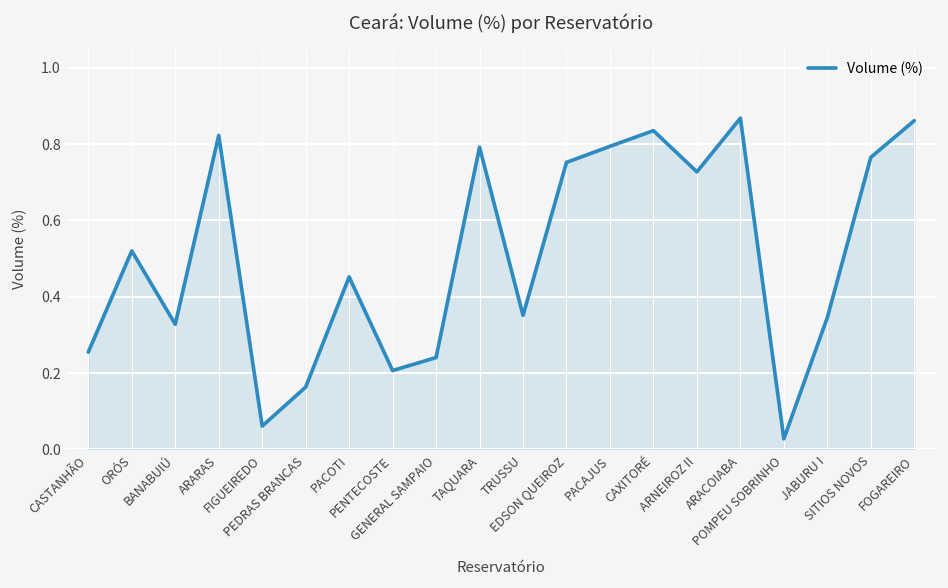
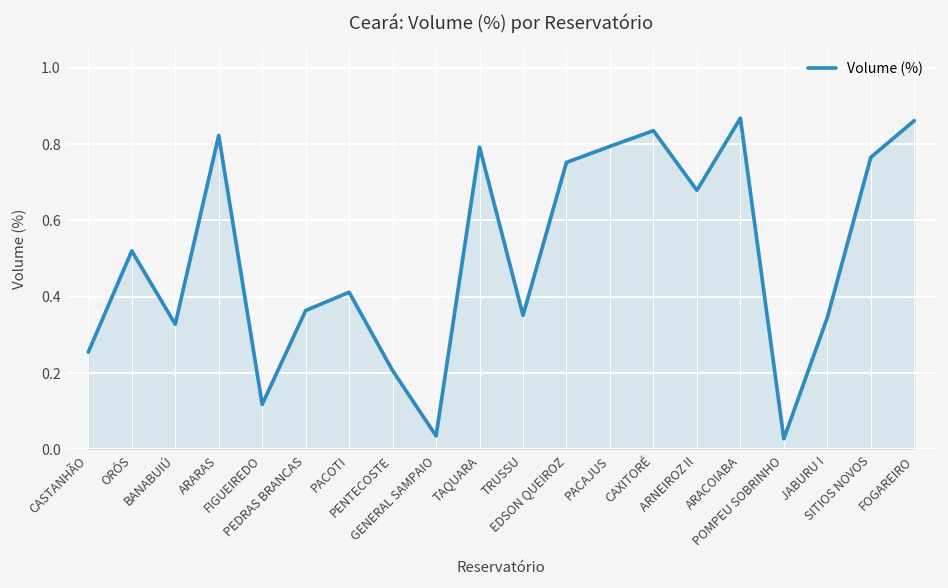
FIGUEIREDO: 0.06 -> 0.12
PEDRAS BRANCAS: 0.16 -> 0.36
PACOTI: 0.45 -> 0.41
GENERAL SAMPAIO: 0.24 -> 0.04
ARNEIROZ II: 0.73 -> 0.68
